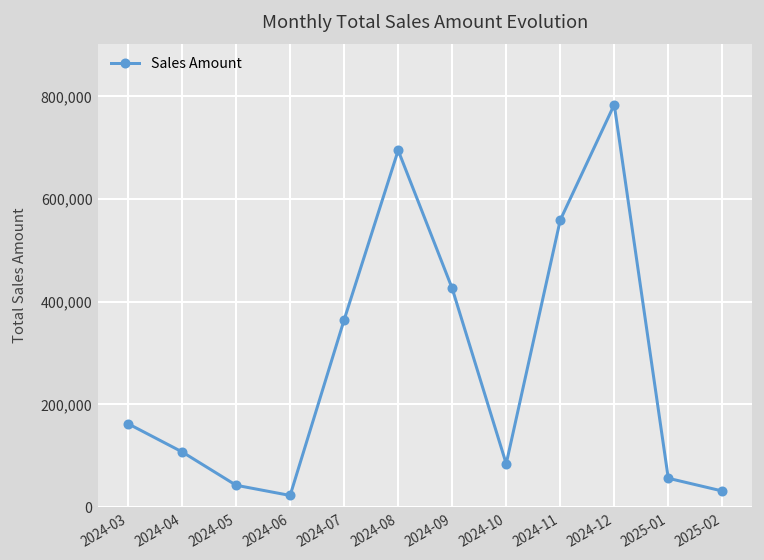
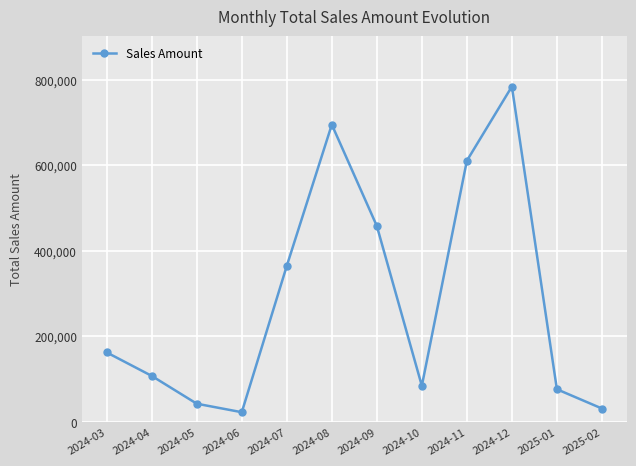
2024-09: 430,000 -> 460,000
2024-11: 560,000 -> 610,000
2025-01: 60,000 -> 80,000
